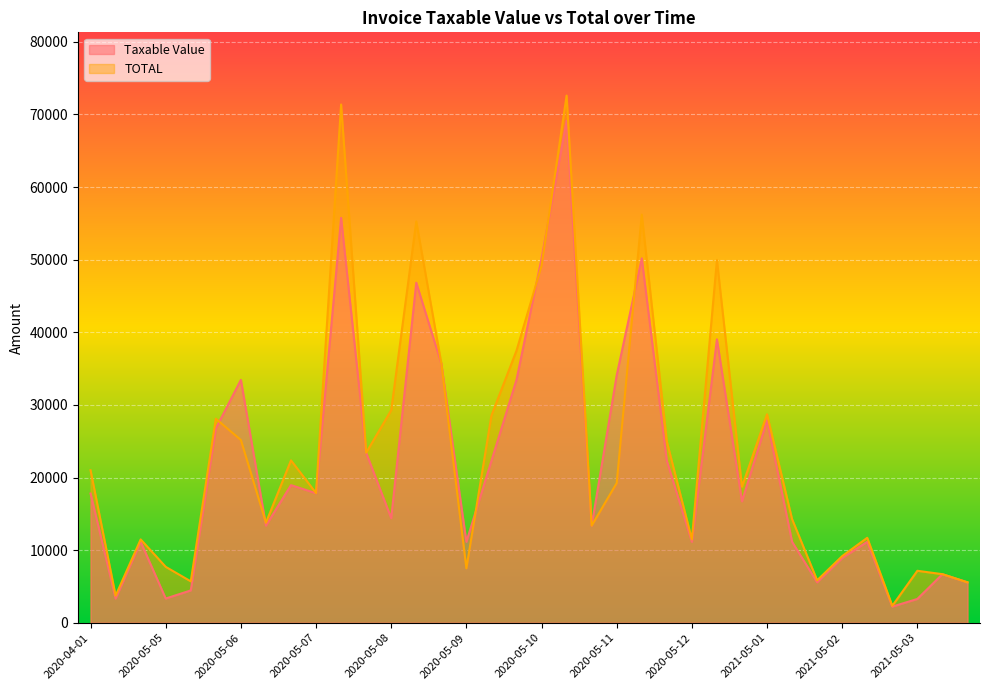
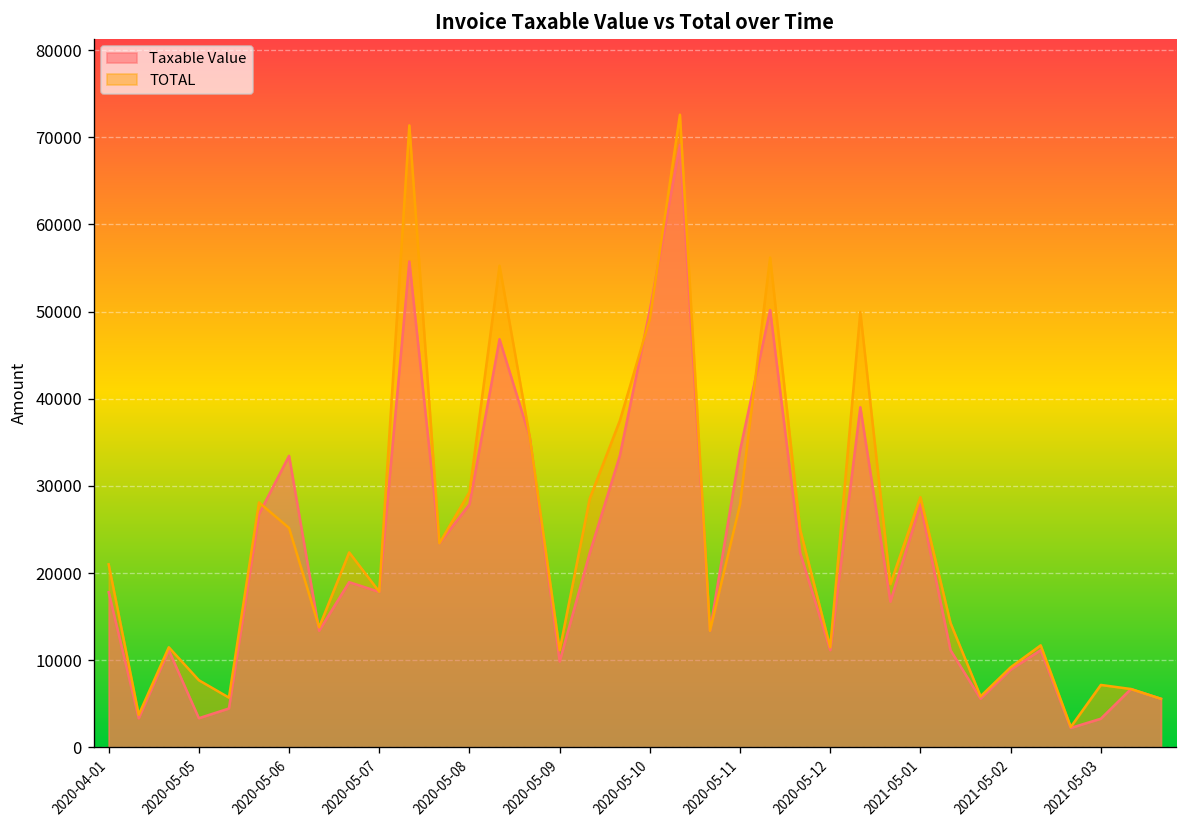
Taxable Value, 2020-05-08: 14000 -> 28000
Taxable Value, 2020-05-09: 11000 -> 10000
TOTAL, 2020-05-09: 8000 -> 11000
TOTAL, 2020-05-11: 19000 -> 28000
